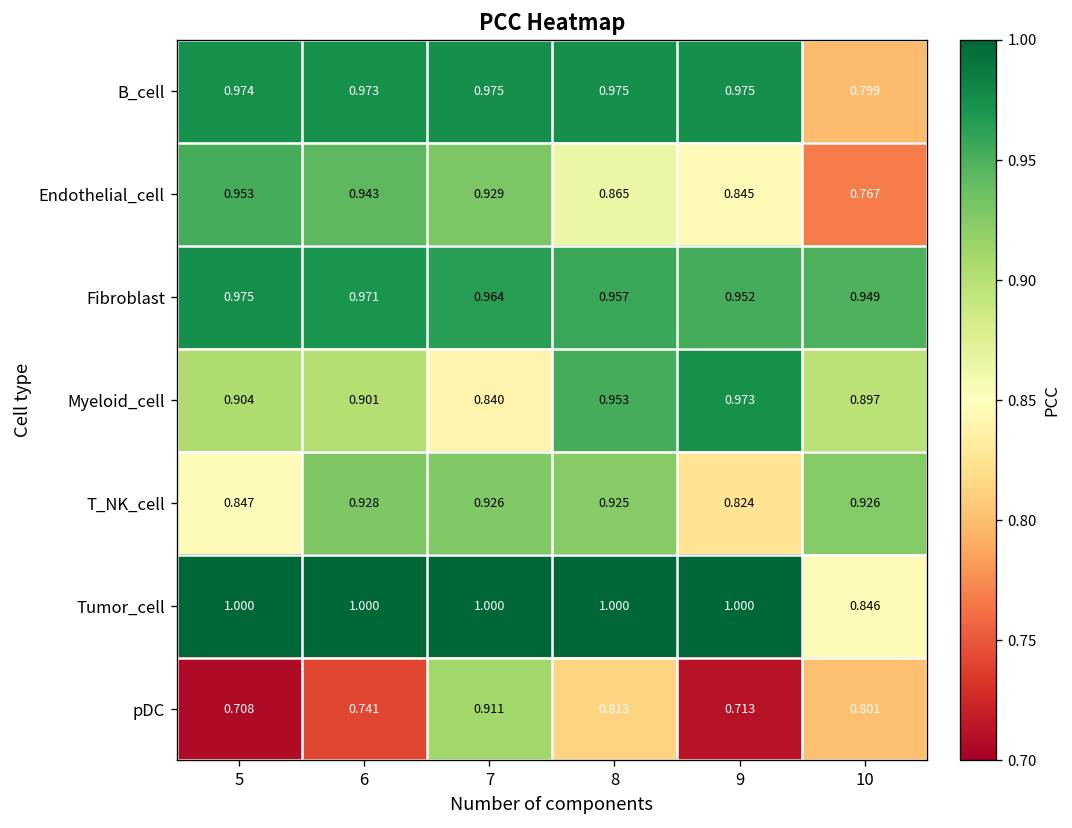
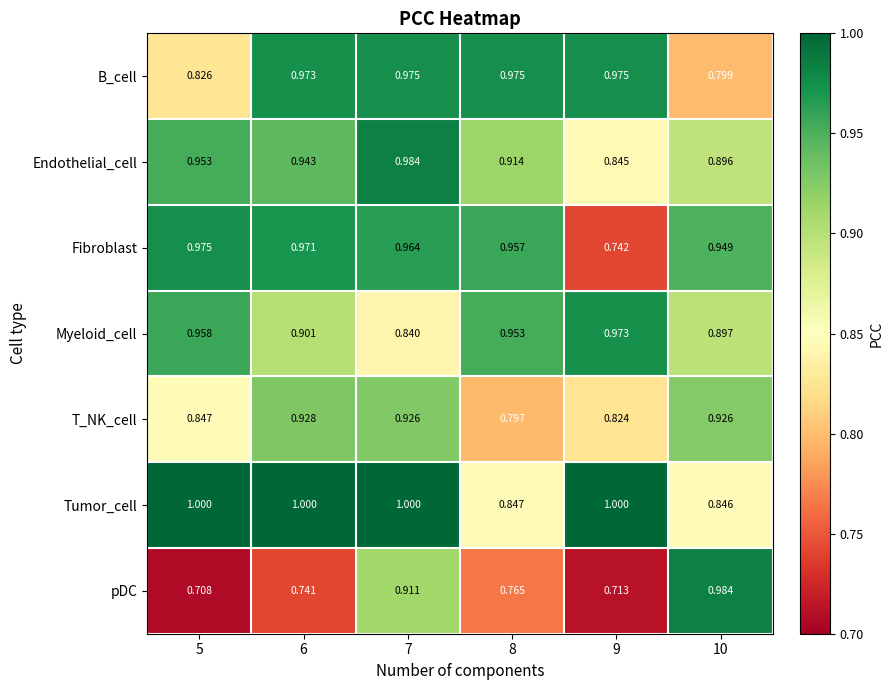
B_cell, 5: 0.974 -> 0.826
Endothelial_cell, 7: 0.929 -> 0.984
Endothelial_cell, 8: 0.865 -> 0.914
Endothelial_cell, 10: 0.767 -> 0.896
Fibroblast, 9: 0.952 -> 0.742
Myeloid_cell, 5: 0.904 -> 0.958
T_NK_cell, 8: 0.925 -> 0.797
Tumor_cell, 8: 1.000 -> 0.847
pDC, 8: 0.813 -> 0.765
pDC, 10: 0.801 -> 0.984
